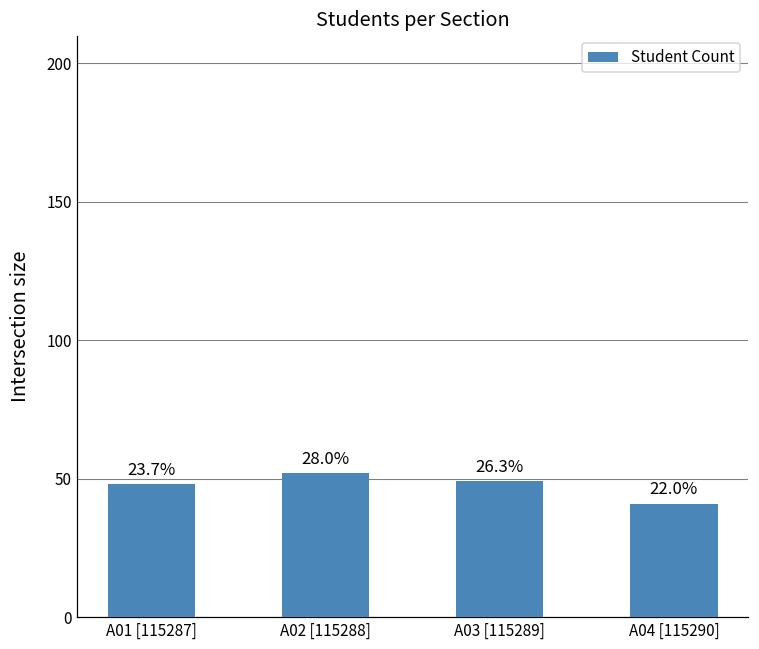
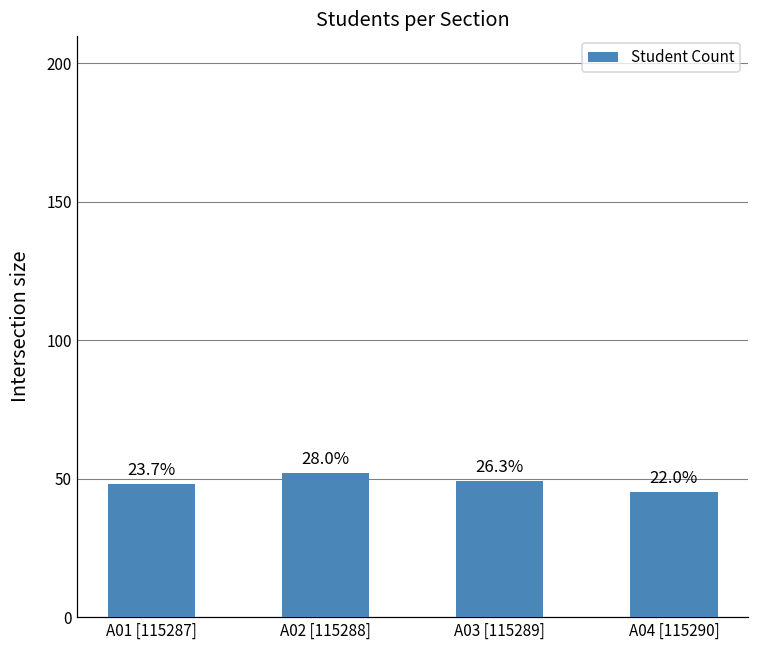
A04 [115290]: 41 -> 45
